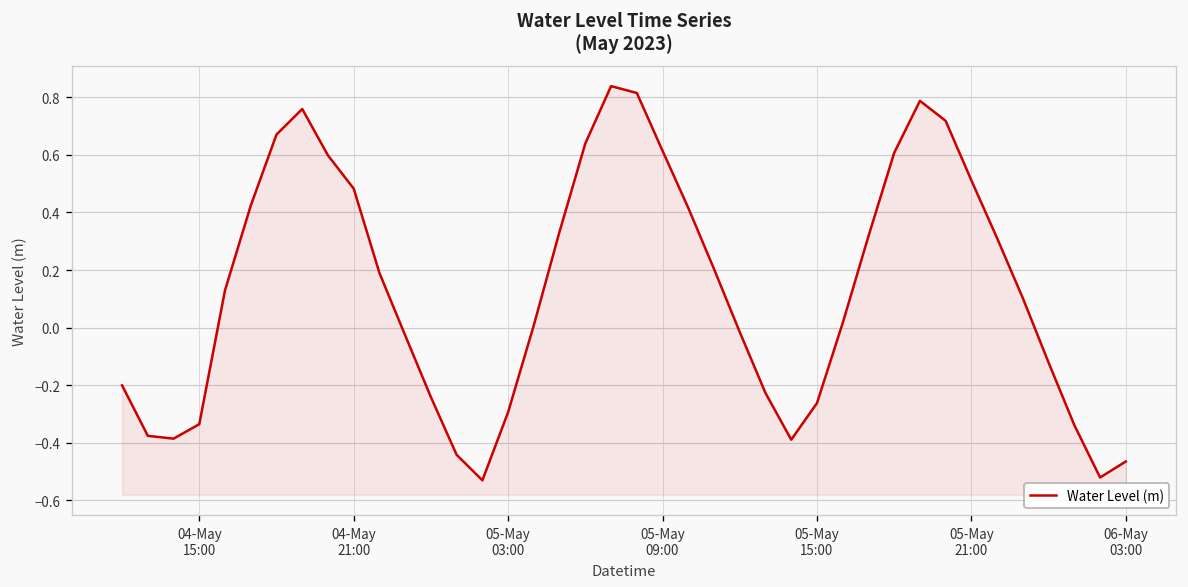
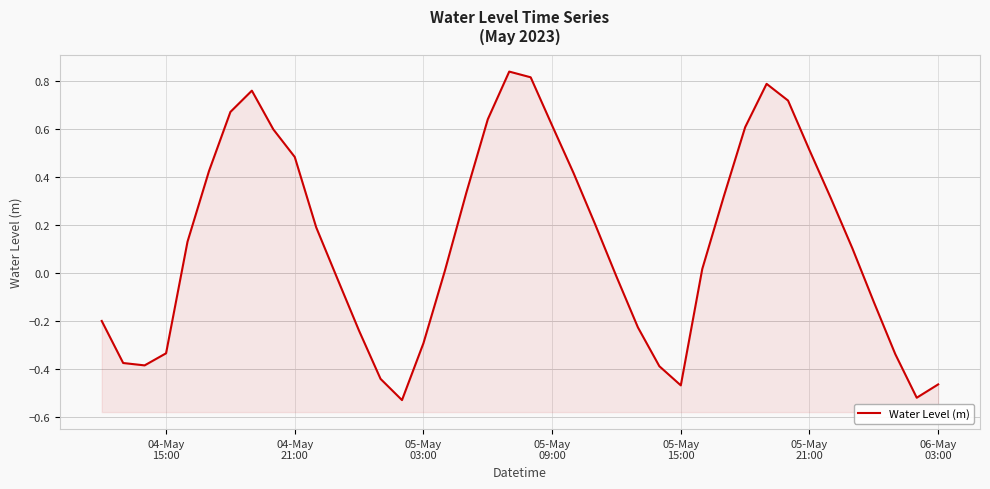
05-May 15:00: -0.26 -> -0.47
